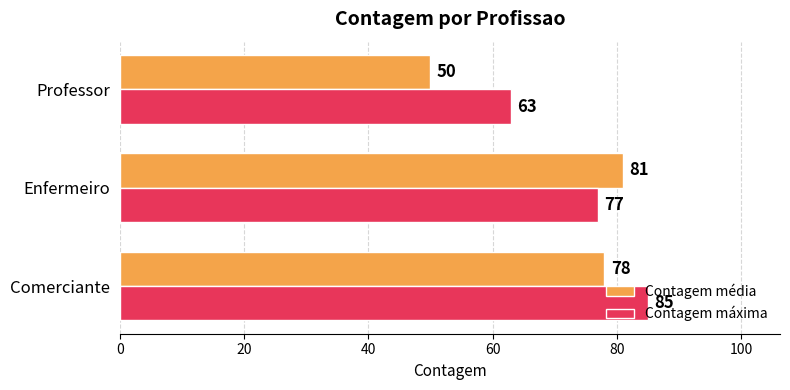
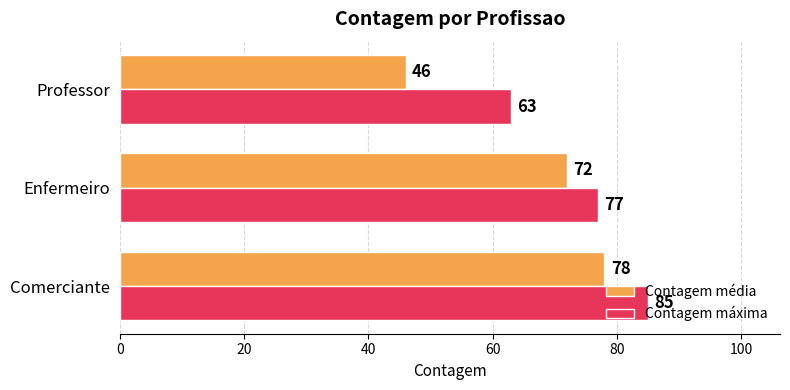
Contagem média, Professor: 50 -> 46
Contagem média, Enfermeiro: 81 -> 72
